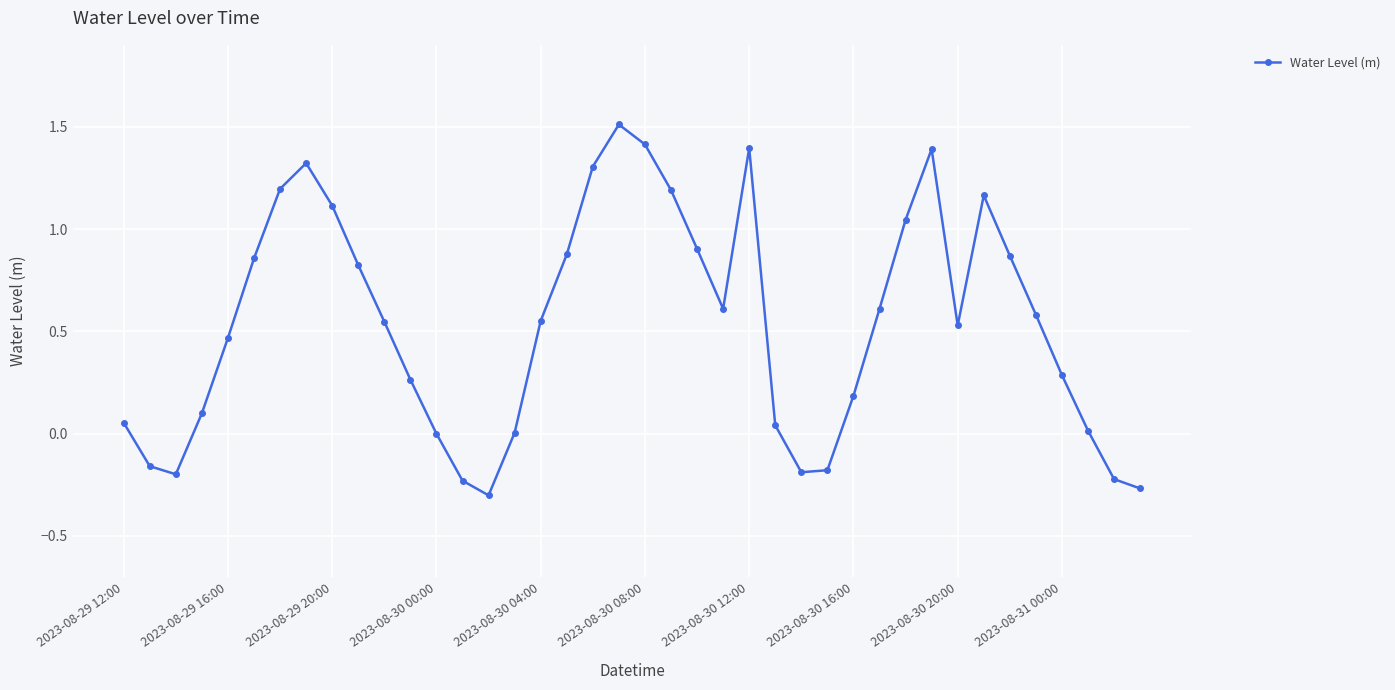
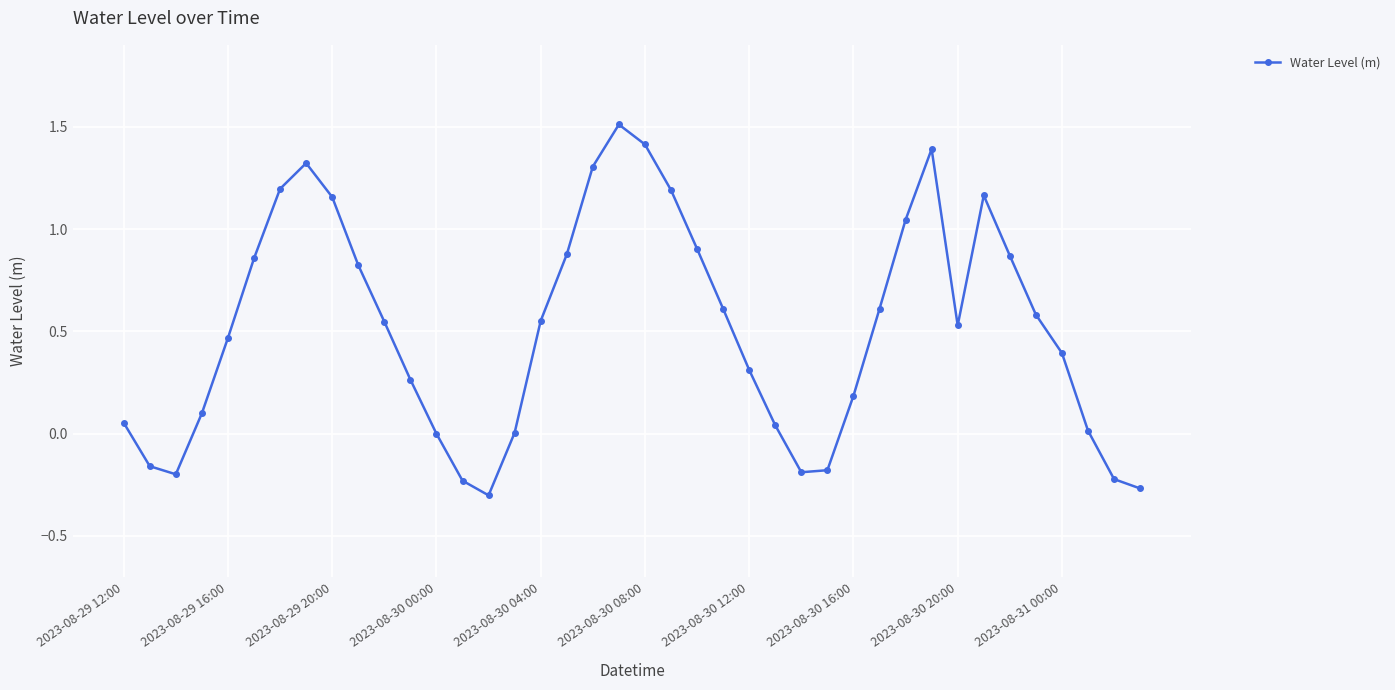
2023-08-29 20:00: 1.11 -> 1.16
2023-08-30 12:00: 1.40 -> 0.31
2023-08-31 00:00: 0.29 -> 0.39
